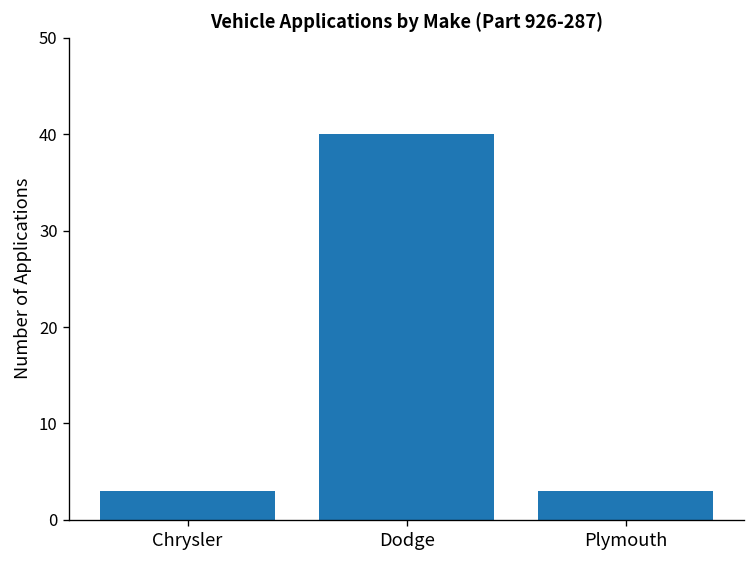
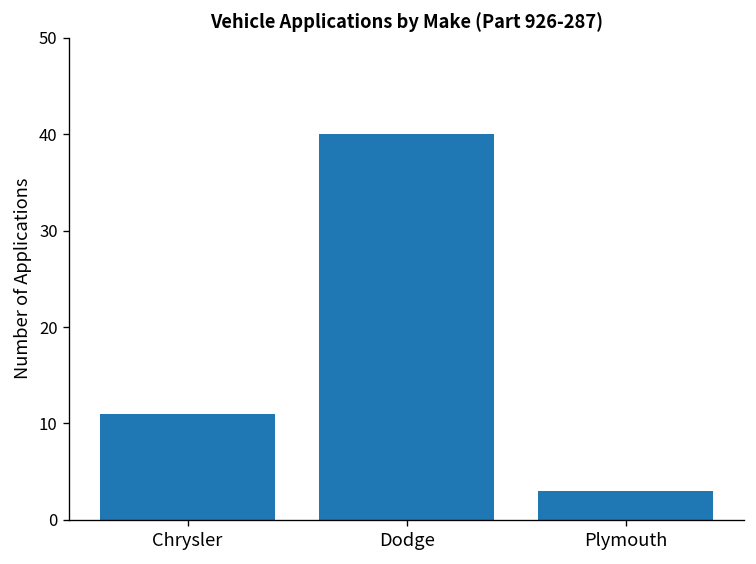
Chrysler: 3 -> 11
